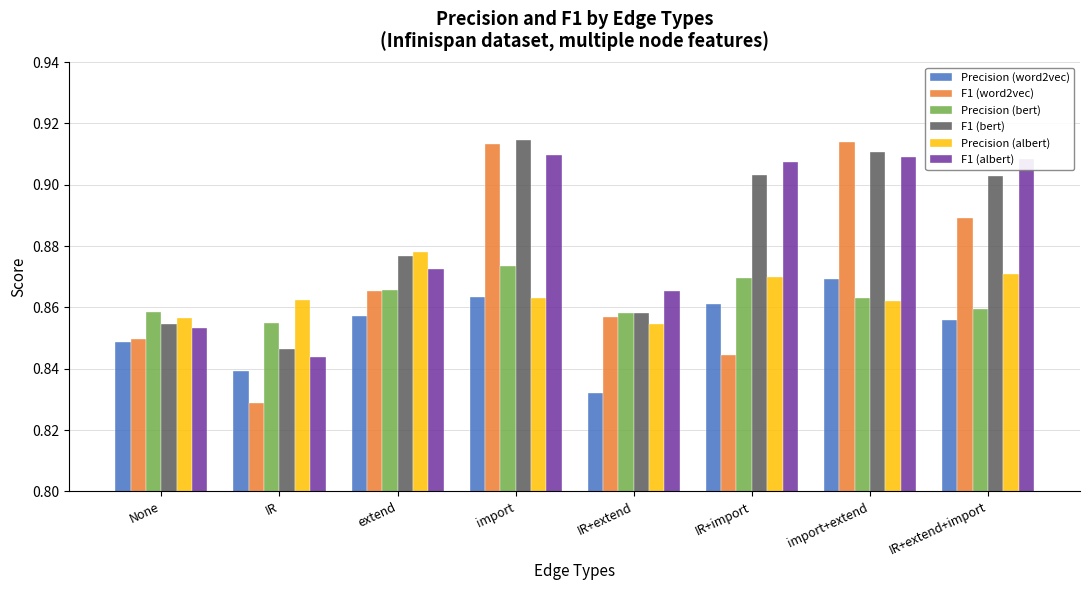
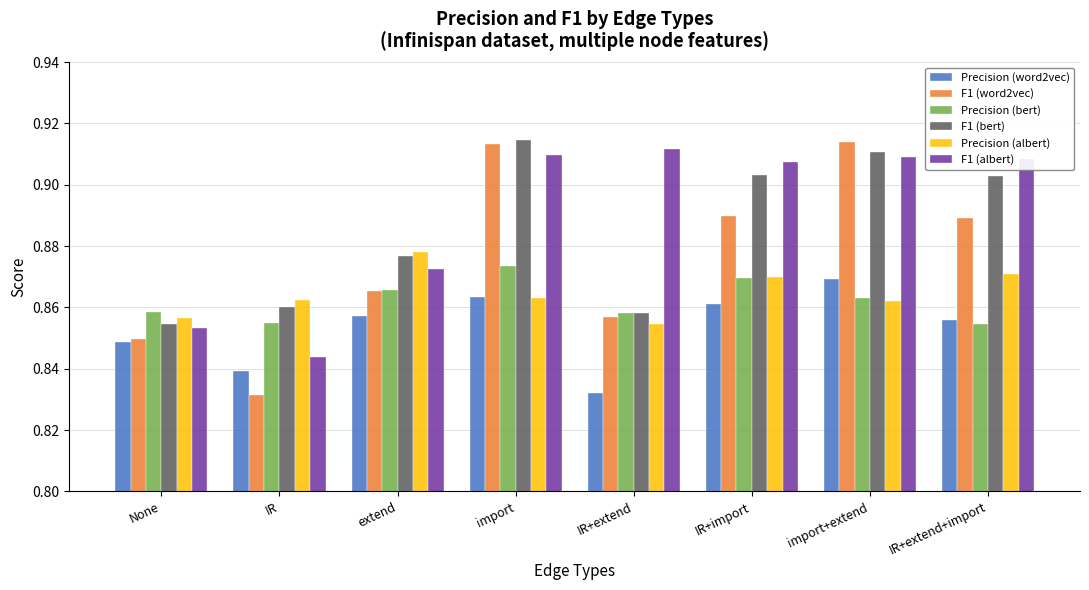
F1 (word2vec), IR: 0.829 -> 0.832
F1 (bert), IR: 0.847 -> 0.860
F1 (albert), IR+extend: 0.865 -> 0.912
F1 (word2vec), IR+import: 0.845 -> 0.890
Precision (bert), IR+extend+import: 0.859 -> 0.855
